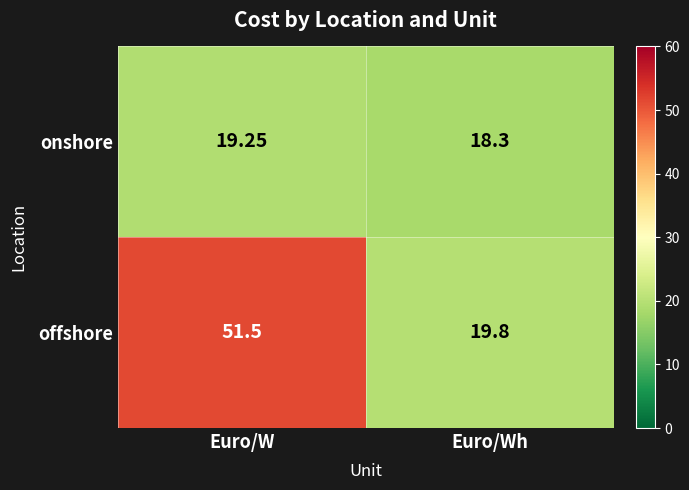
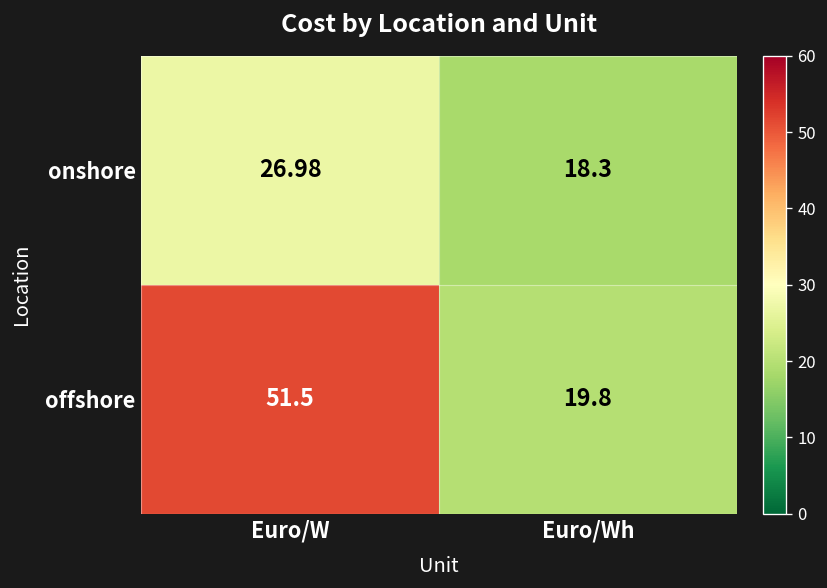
onshore, Euro/W: 19.25 -> 26.98
